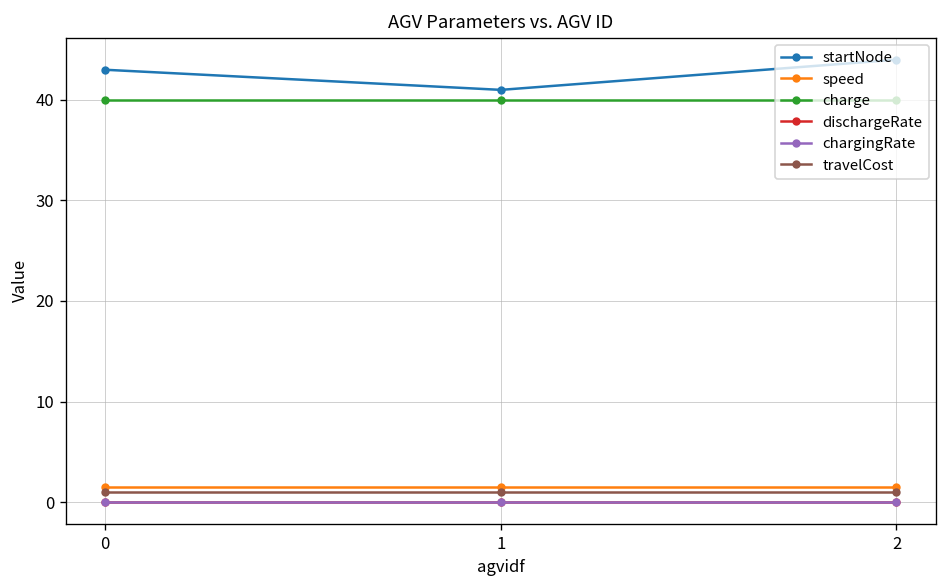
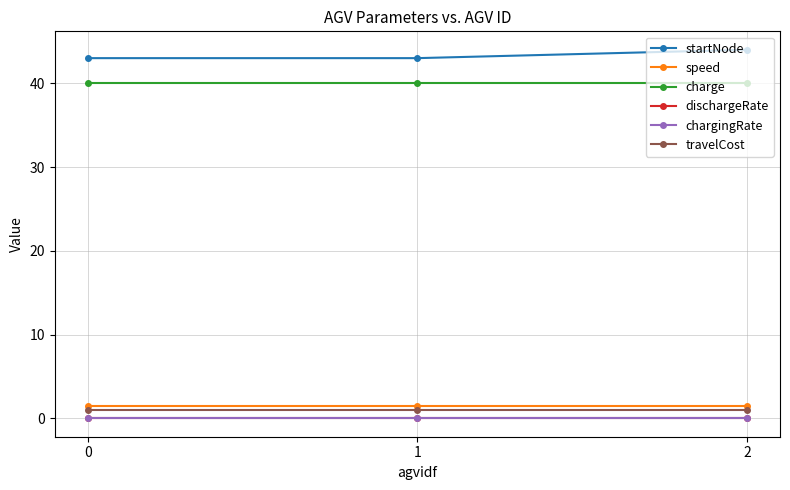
startNode, 1: 41 -> 43
